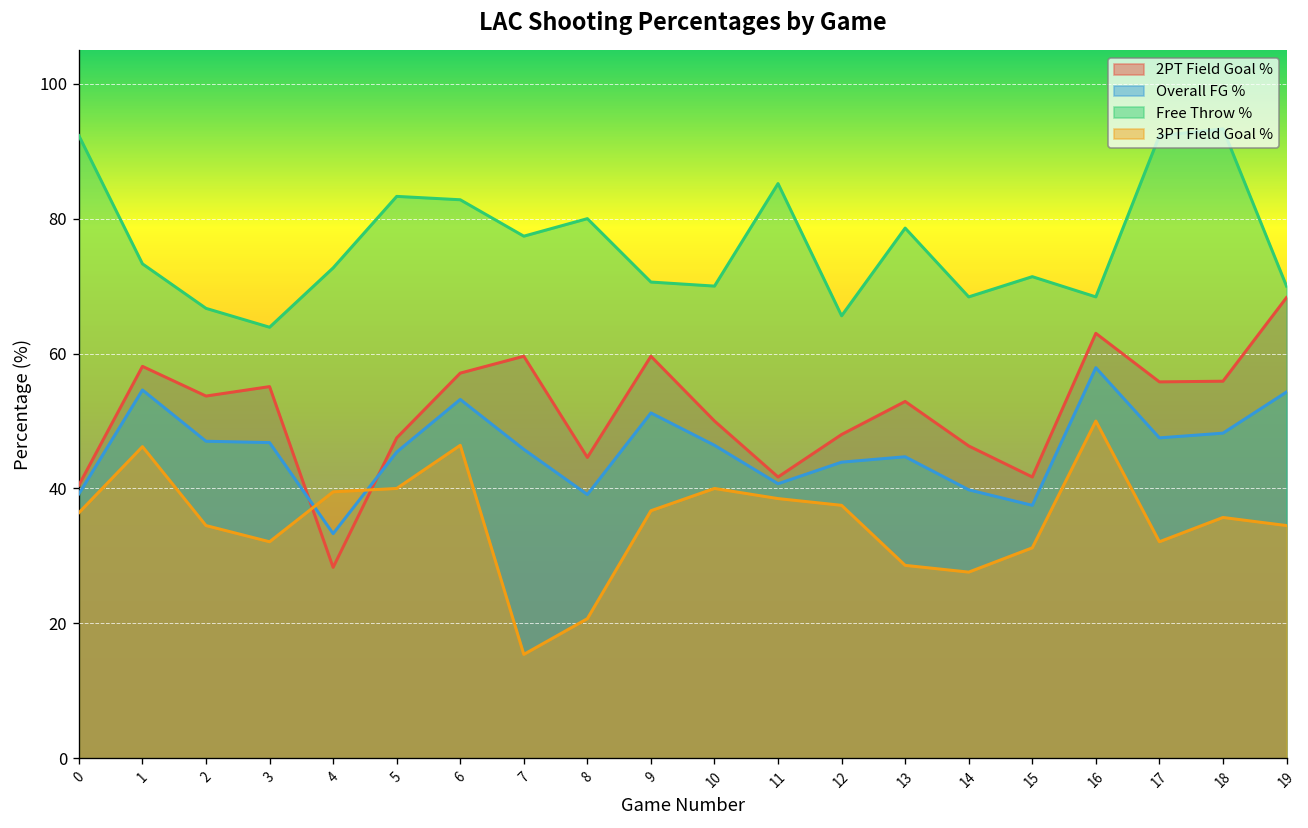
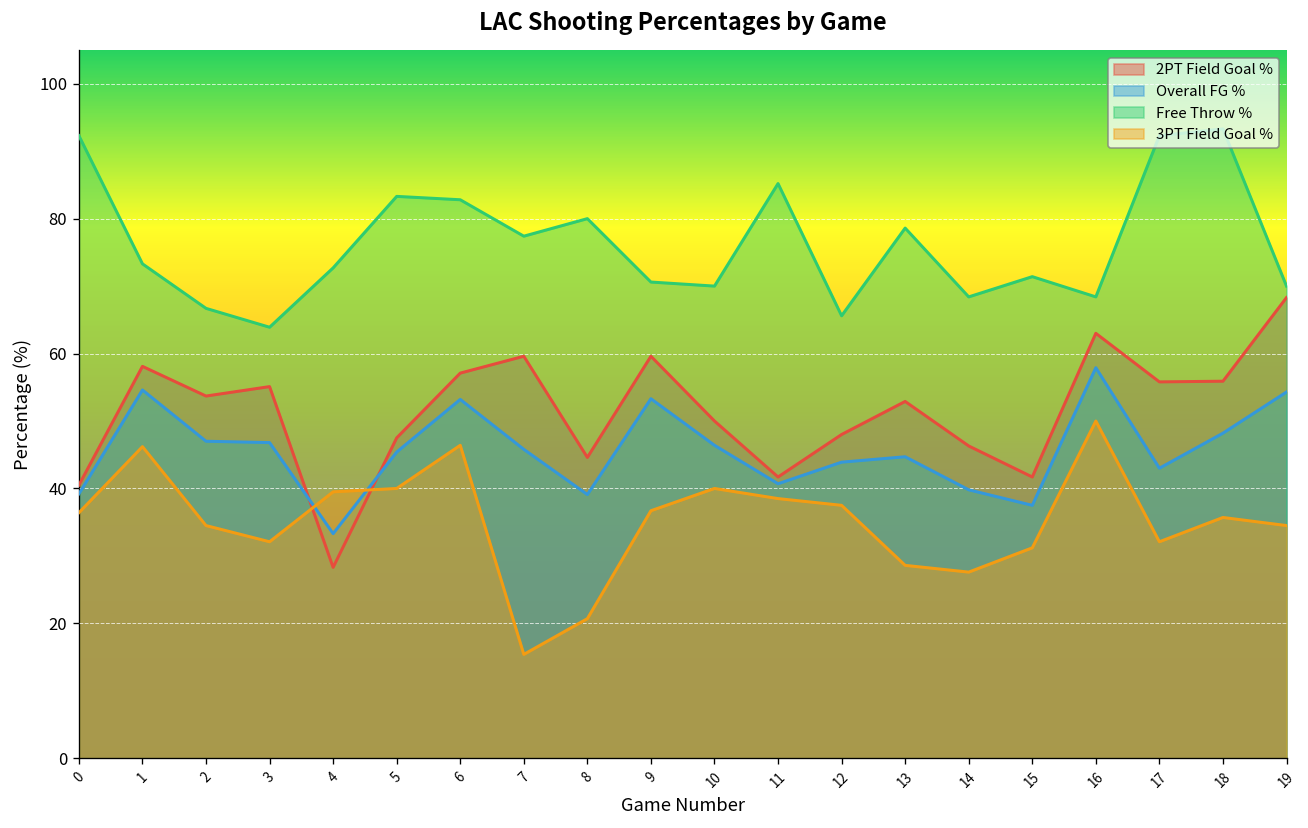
Overall FG %, 9: 51 -> 53
Overall FG %, 17: 48 -> 43
